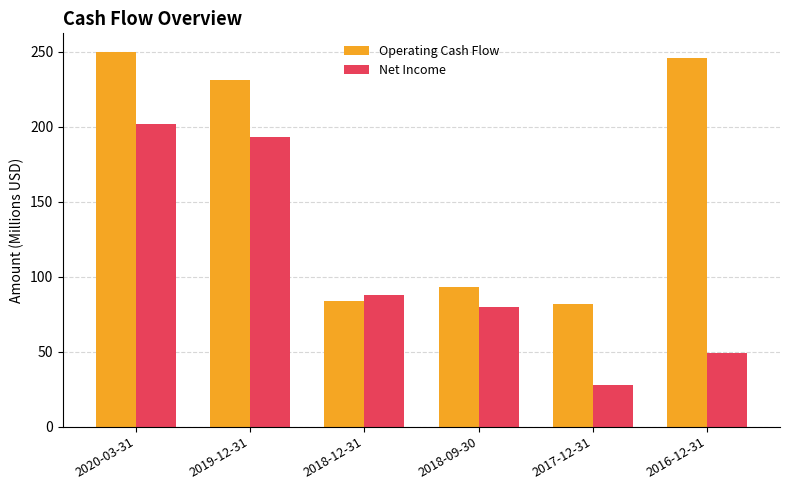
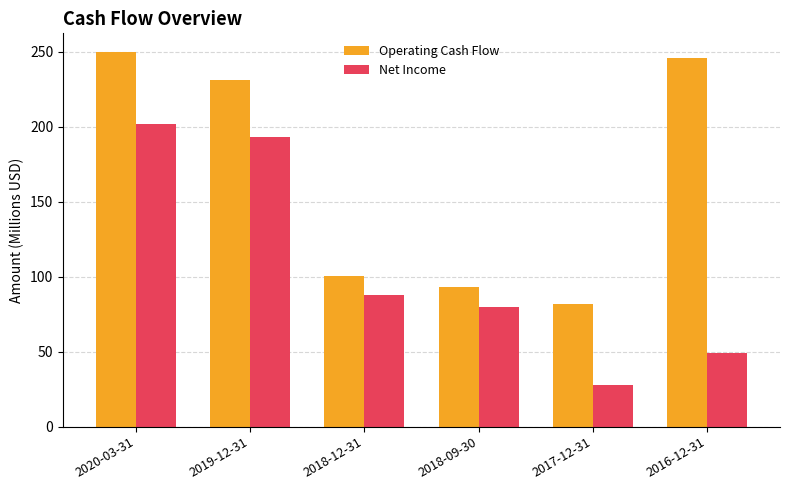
Operating Cash Flow, 2018-12-31: 84 -> 100
